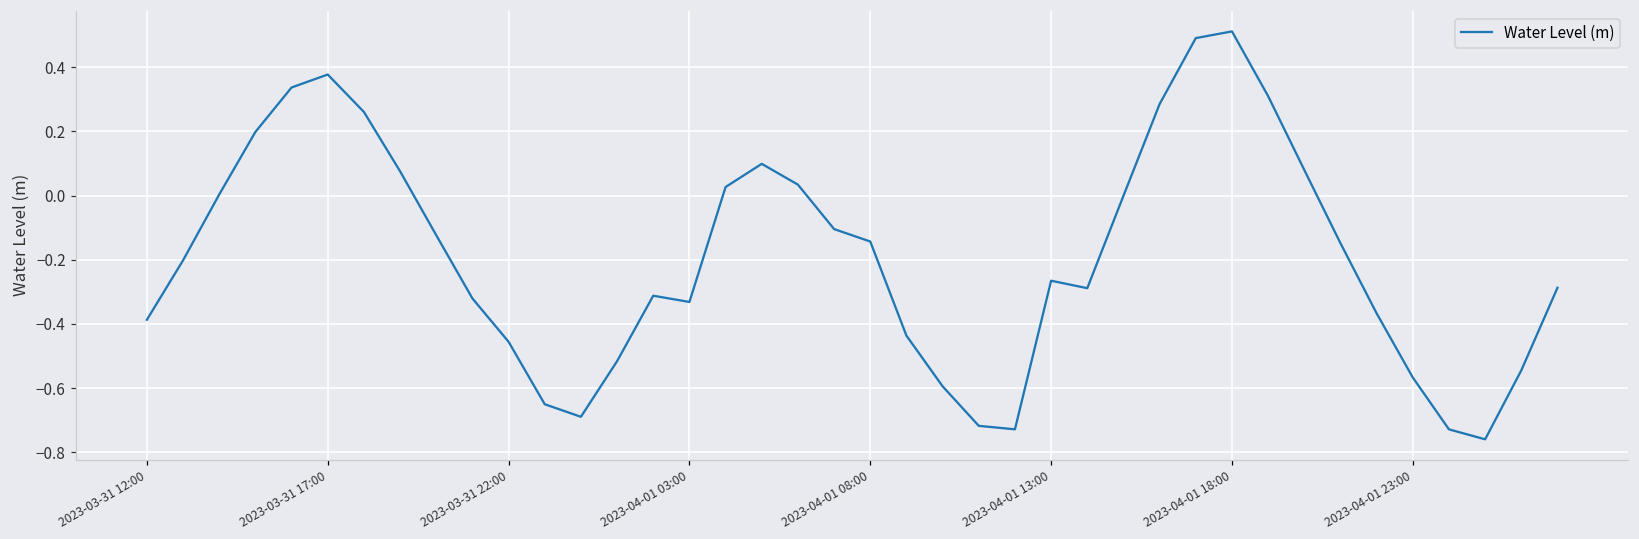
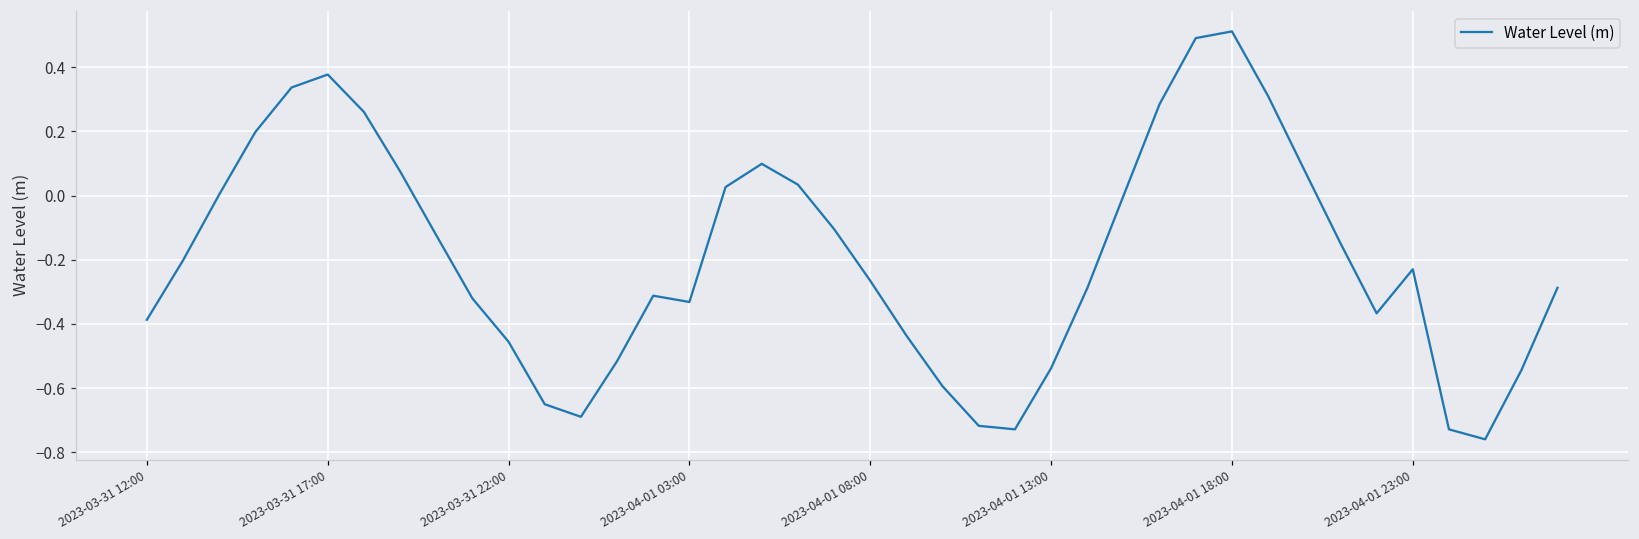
2023-04-01 08:00: -0.14 -> -0.27
2023-04-01 13:00: -0.27 -> -0.54
2023-04-01 23:00: -0.57 -> -0.23
